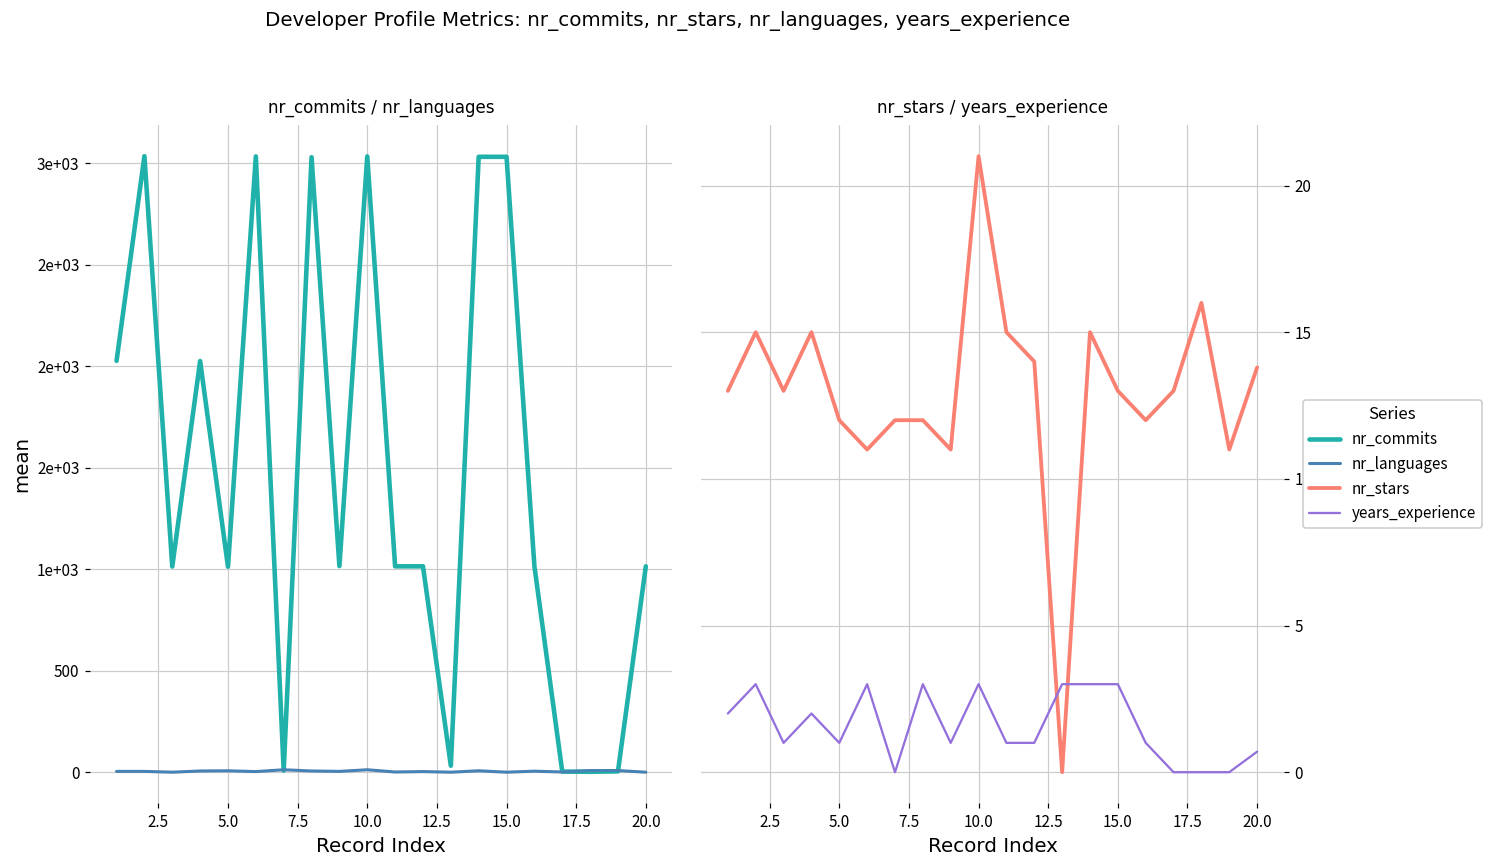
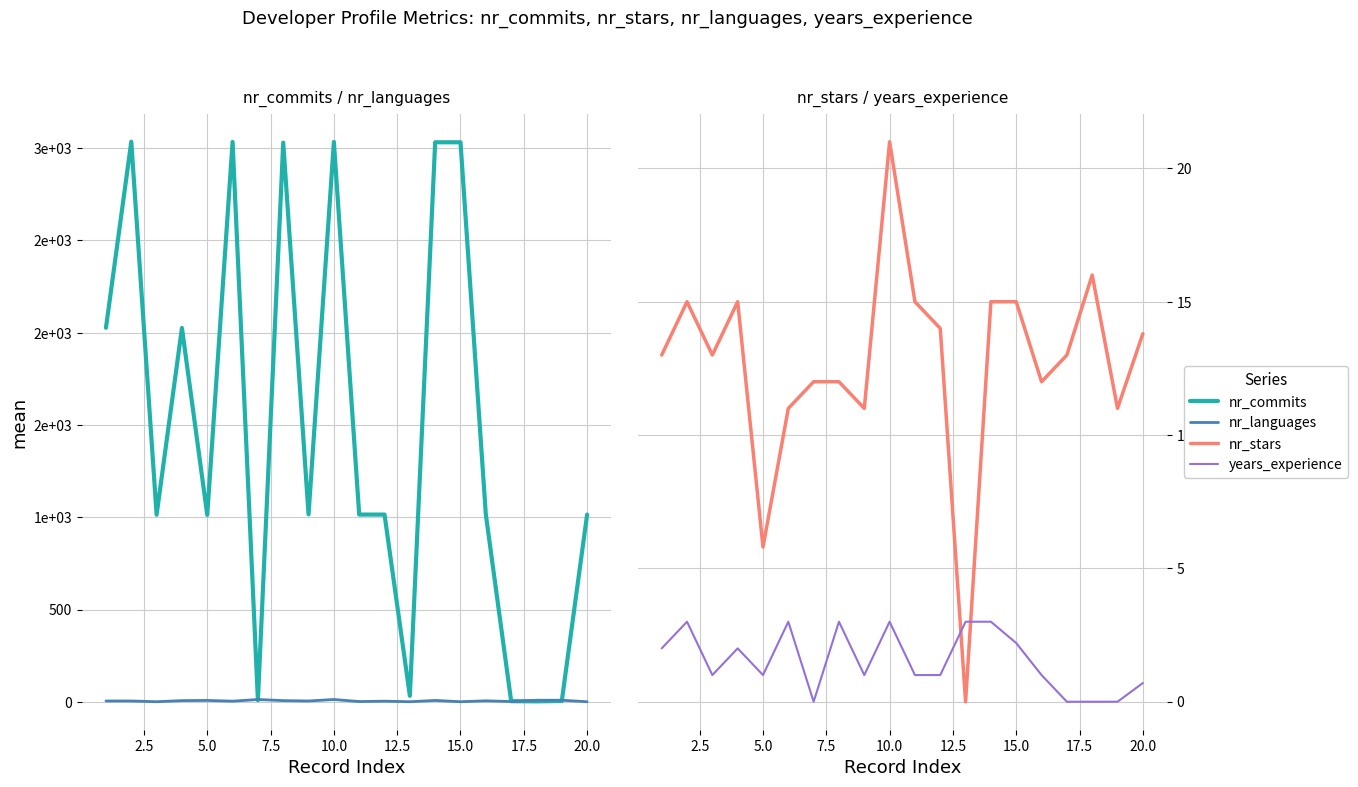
nr_stars / years_experience, nr_stars, 5.0: 12.0 -> 5.8
nr_stars / years_experience, nr_stars, 15.0: 13 -> 15
nr_stars / years_experience, years_experience, 15.0: 3.0 -> 2.2
